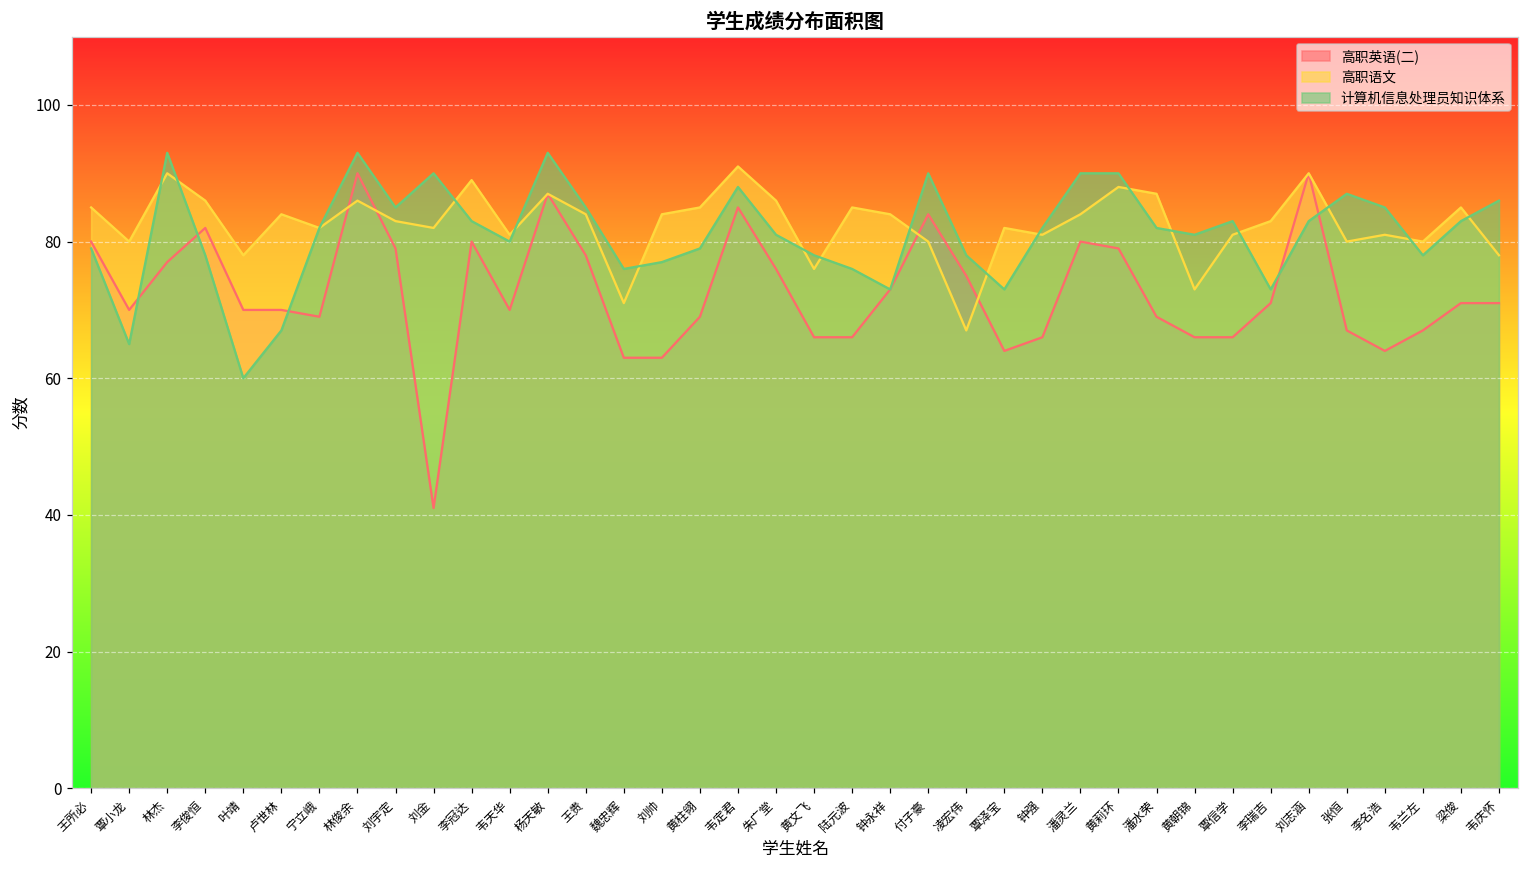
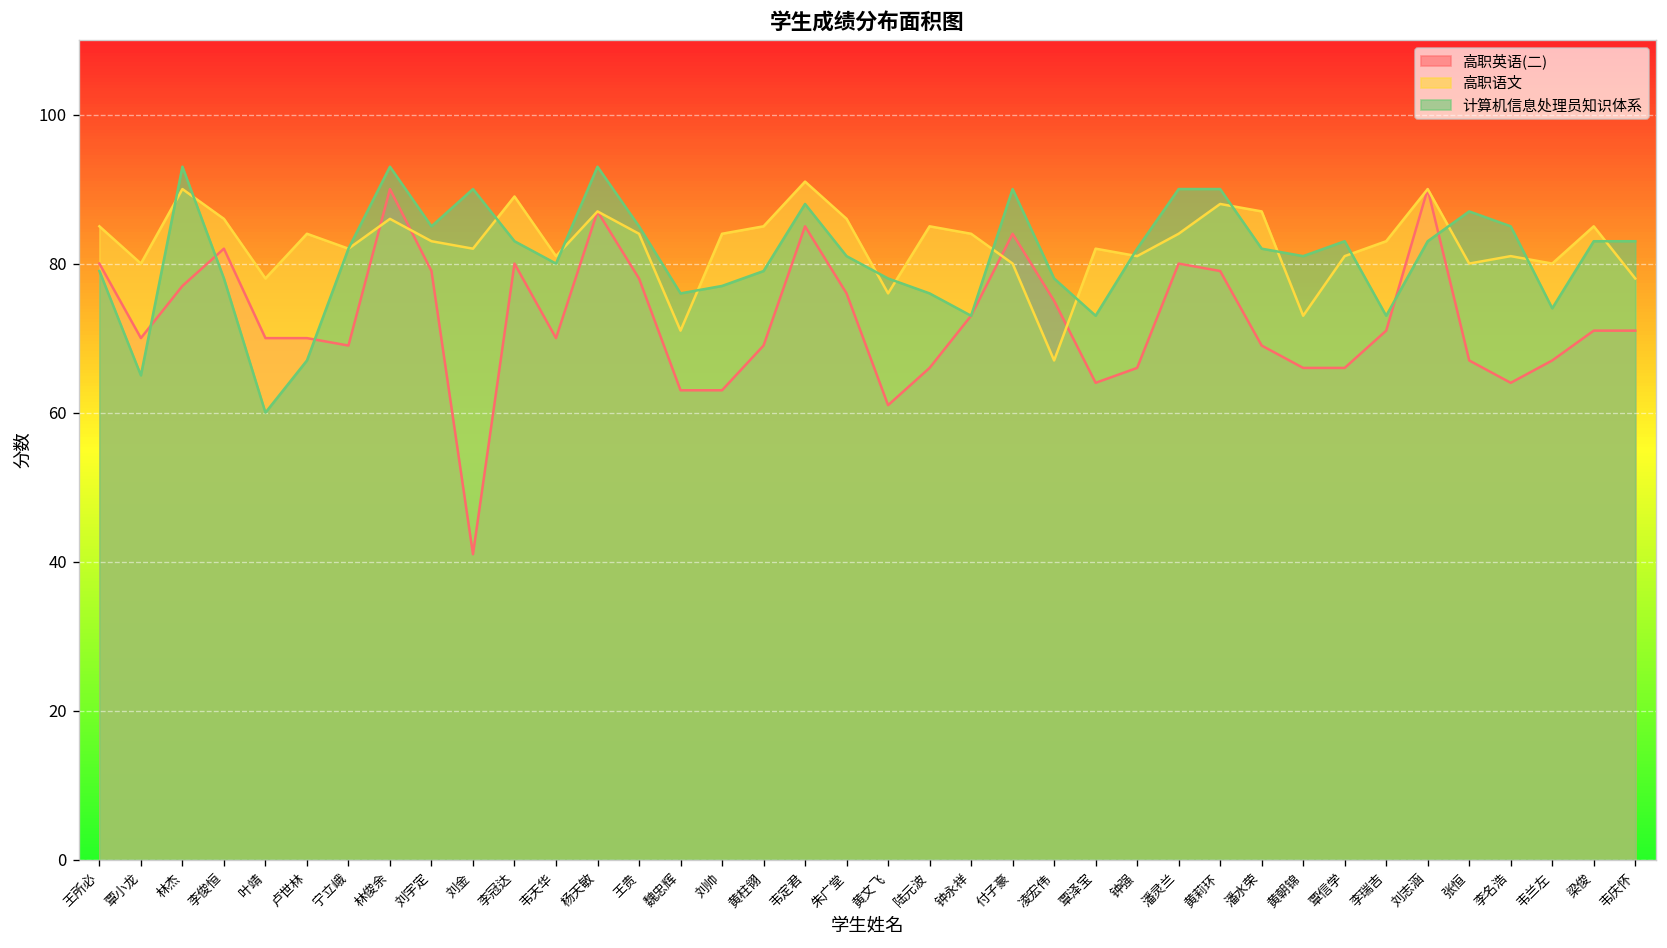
高职英语(二), 黄文飞: 66 -> 61
计算机信息处理员知识体系, 韦兰左: 78 -> 74
计算机信息处理员知识体系, 韦庆怀: 86 -> 83
